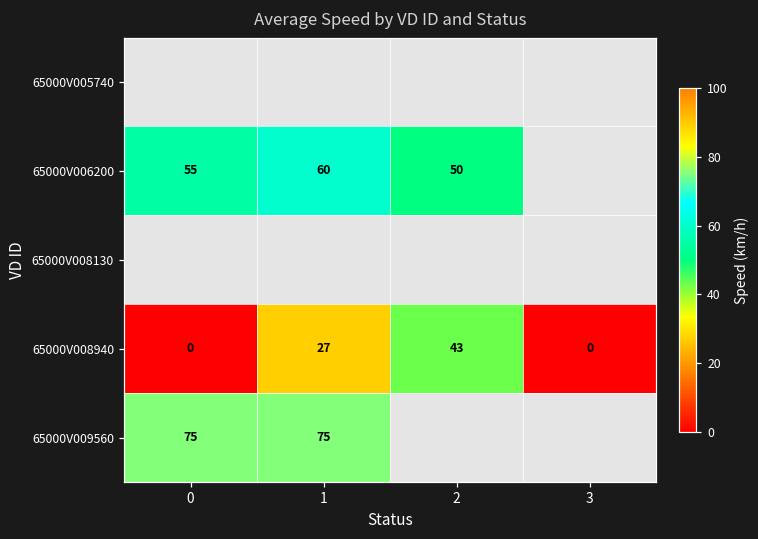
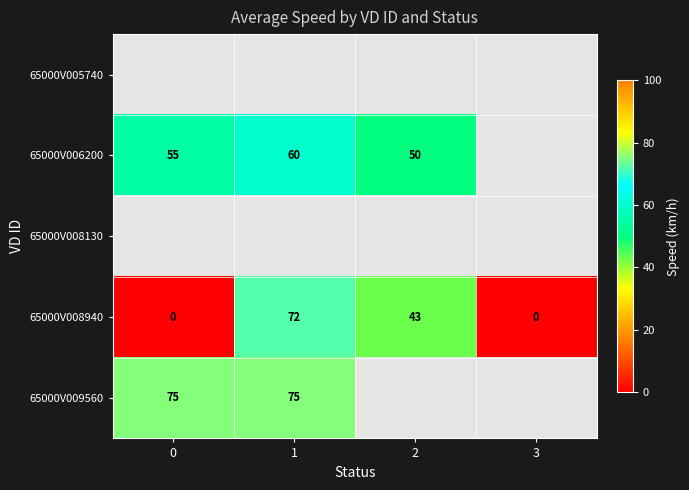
65000V008940, 1: 27 -> 72
